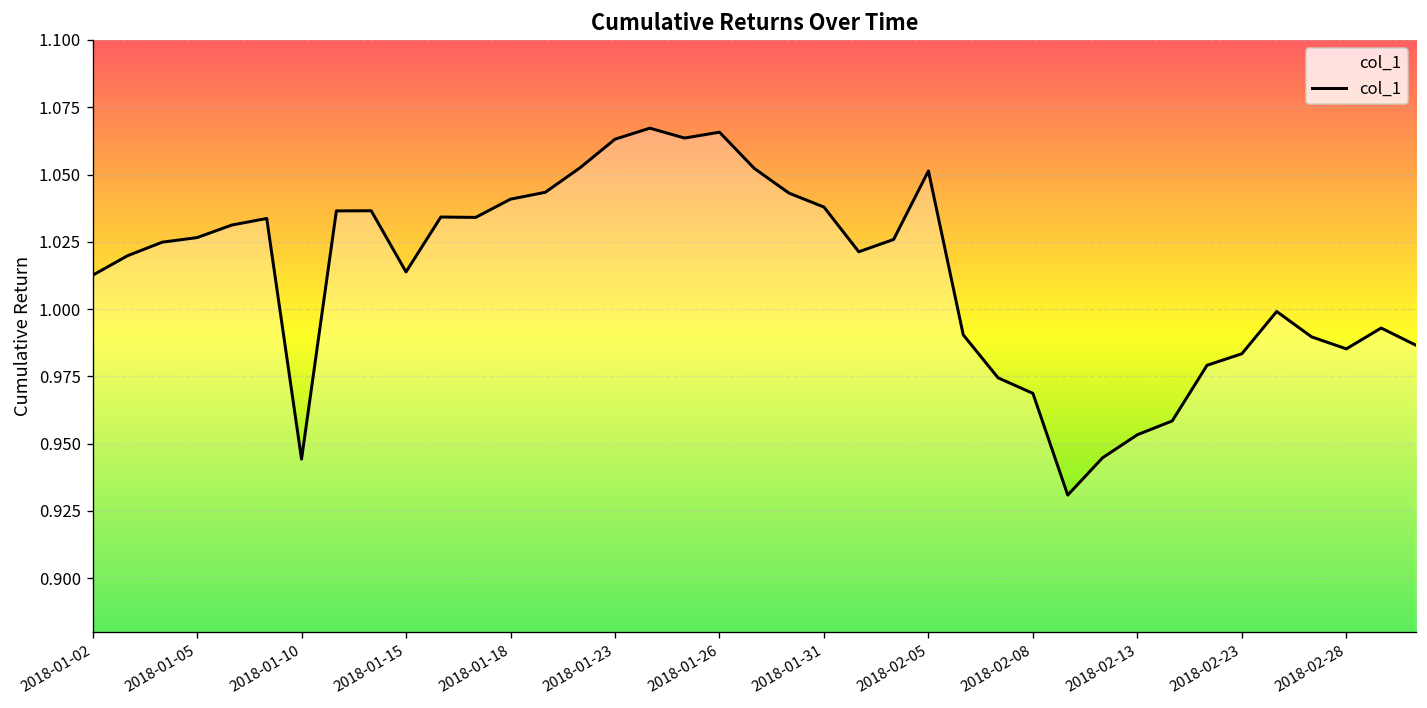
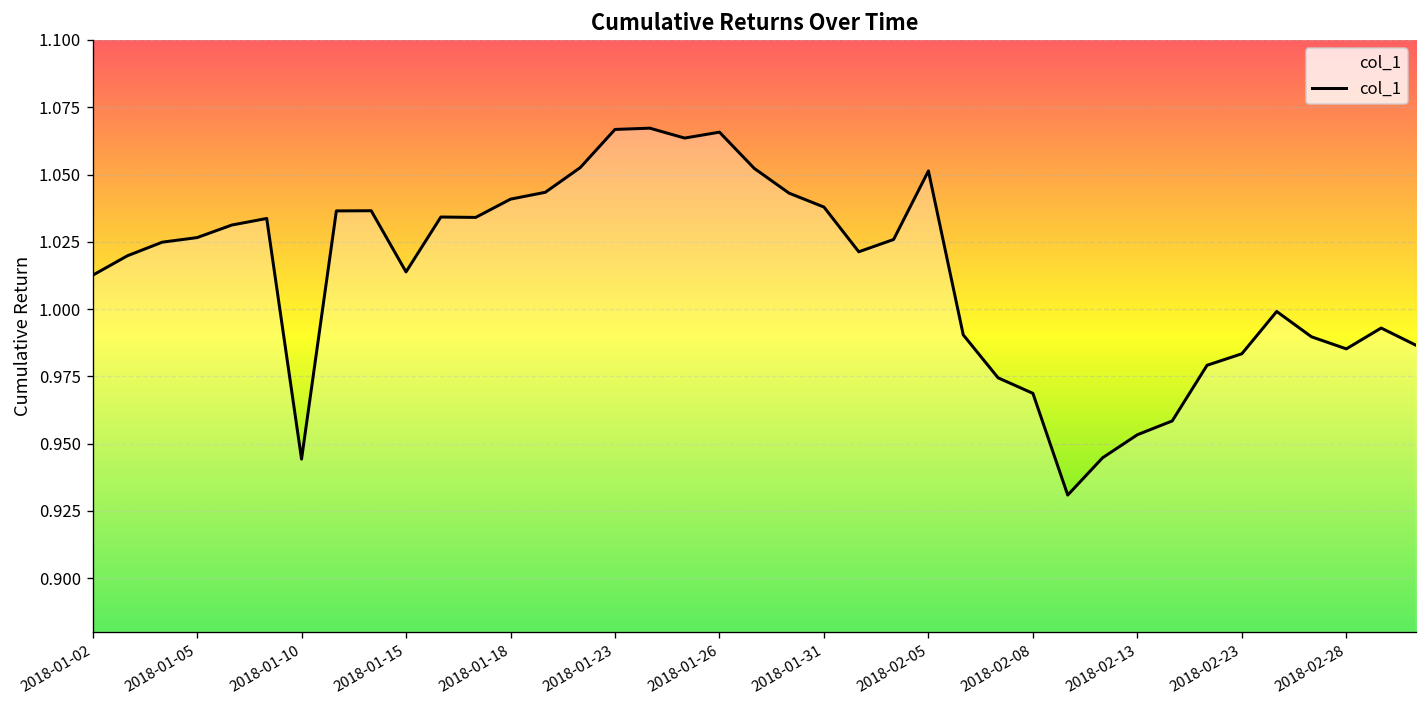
2018-01-23: 1.063 -> 1.067
